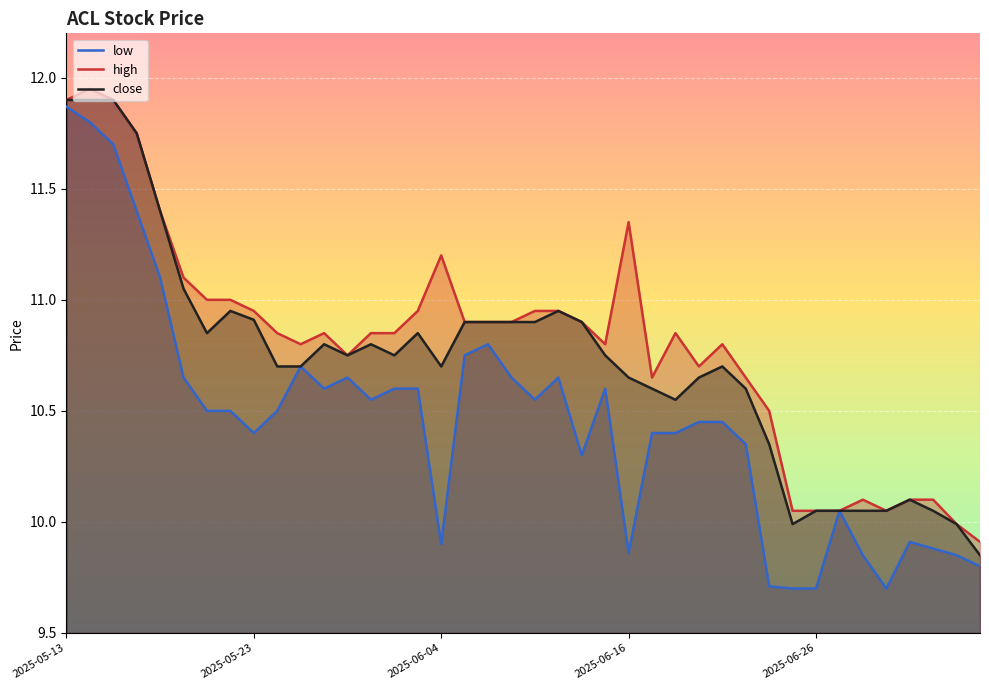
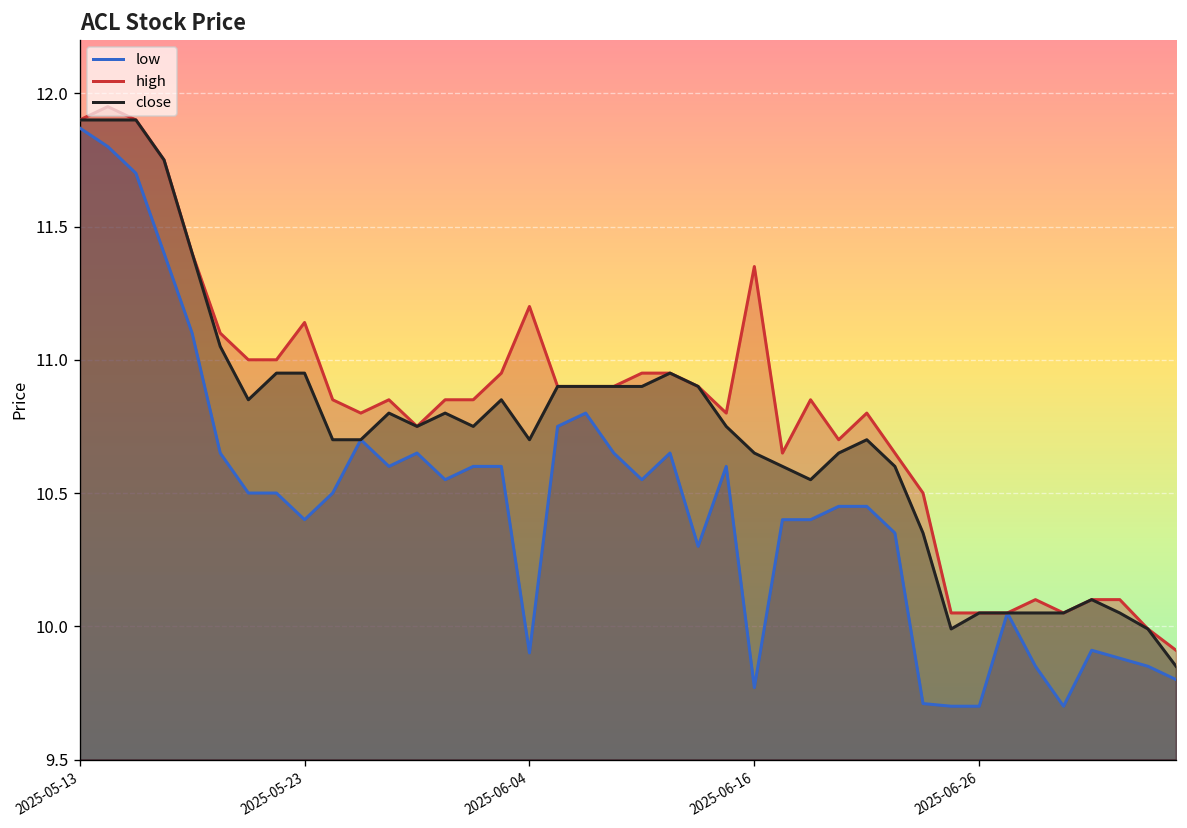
high, 2025-05-23: 10.95 -> 11.14
close, 2025-05-23: 10.91 -> 10.95
low, 2025-06-16: 9.86 -> 9.77
